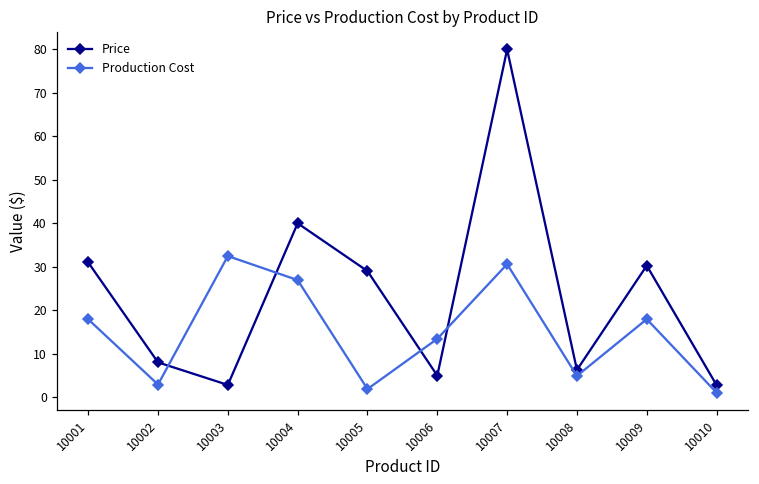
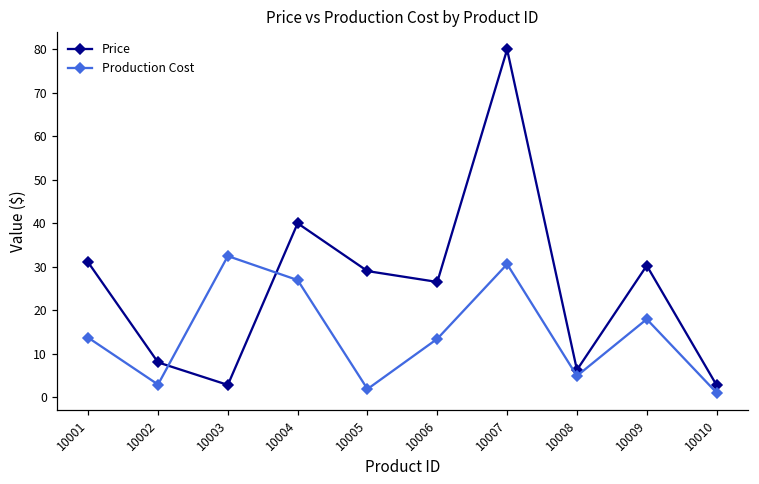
Production Cost, 10001: 18 -> 14
Price, 10006: 5 -> 26
